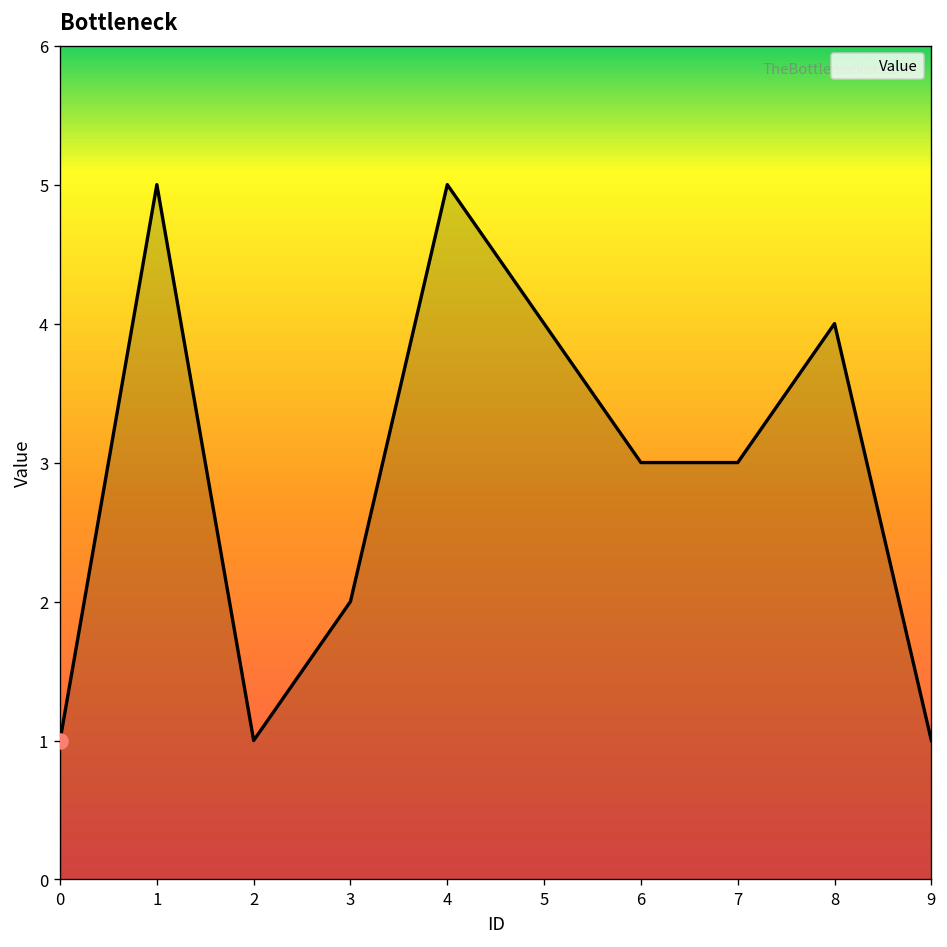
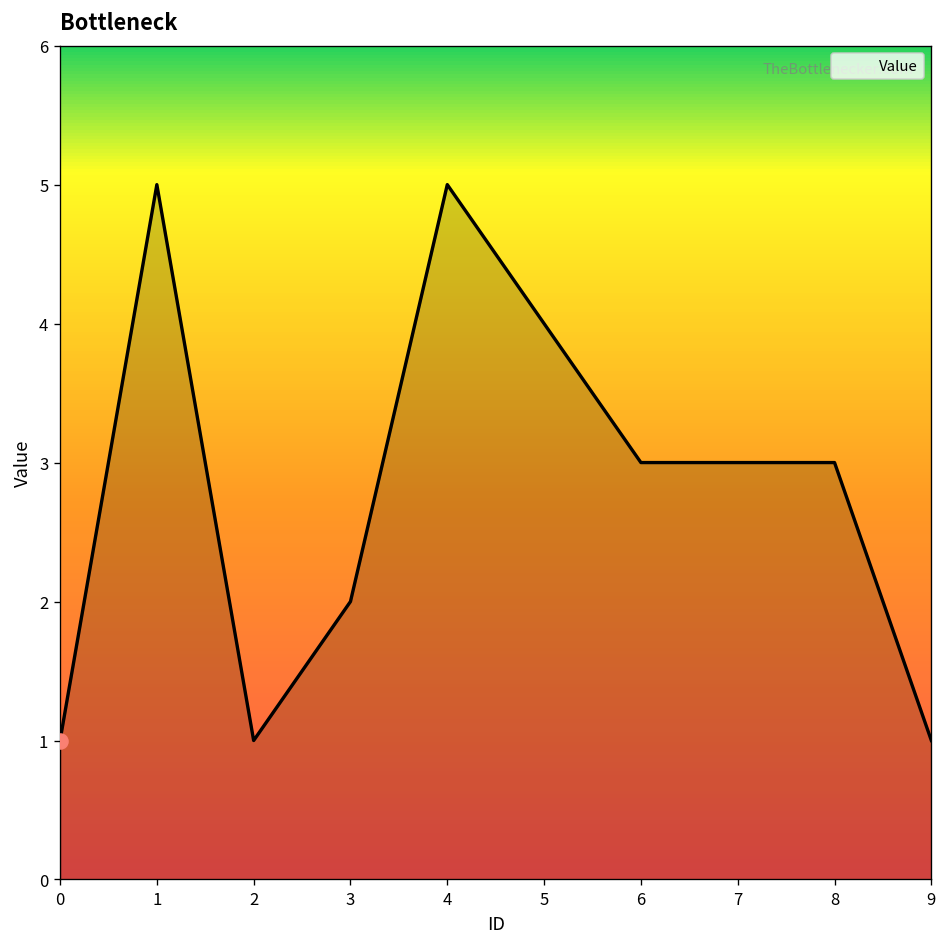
Value, 8: 4 -> 3
